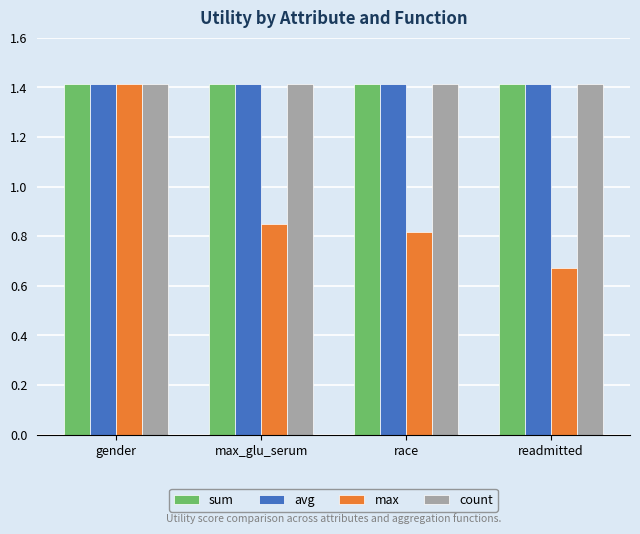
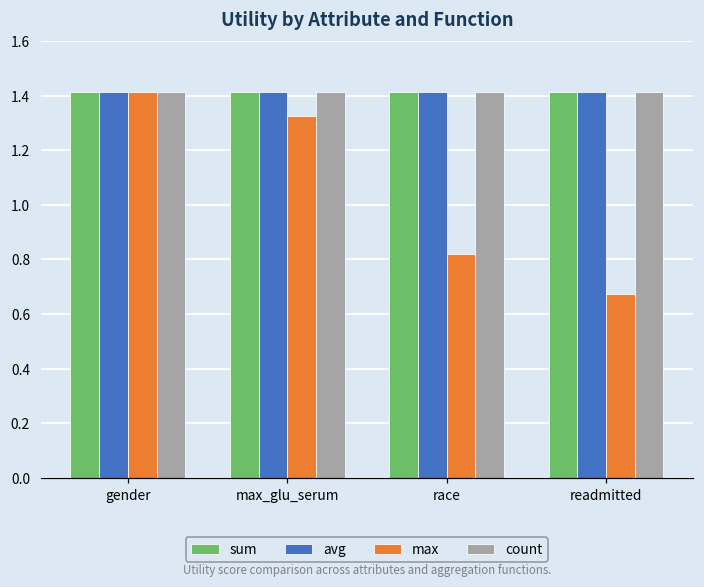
max, max_glu_serum: 0.85 -> 1.33
